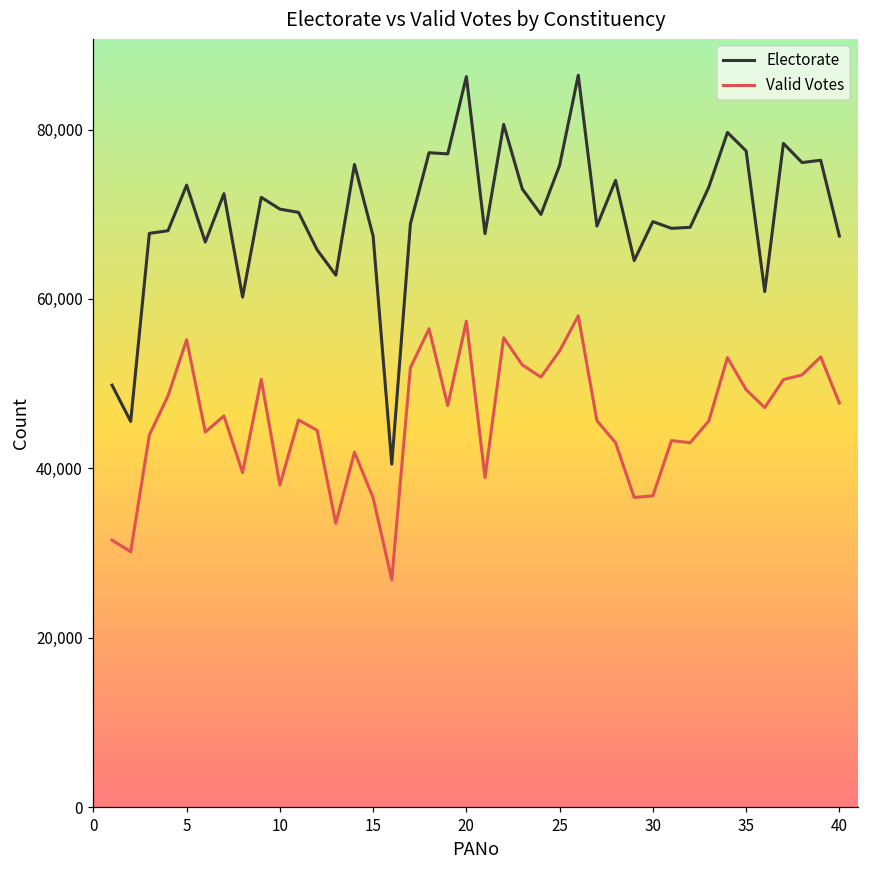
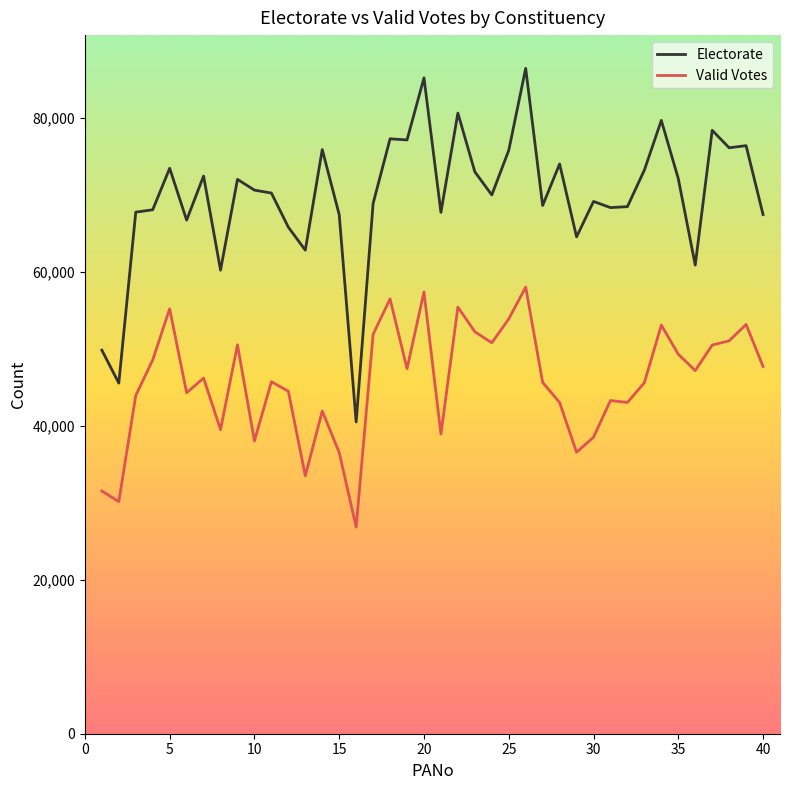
Electorate, 20: 86,000 -> 85,000
Valid Votes, 30: 37,000 -> 39,000
Electorate, 35: 77,000 -> 72,000
